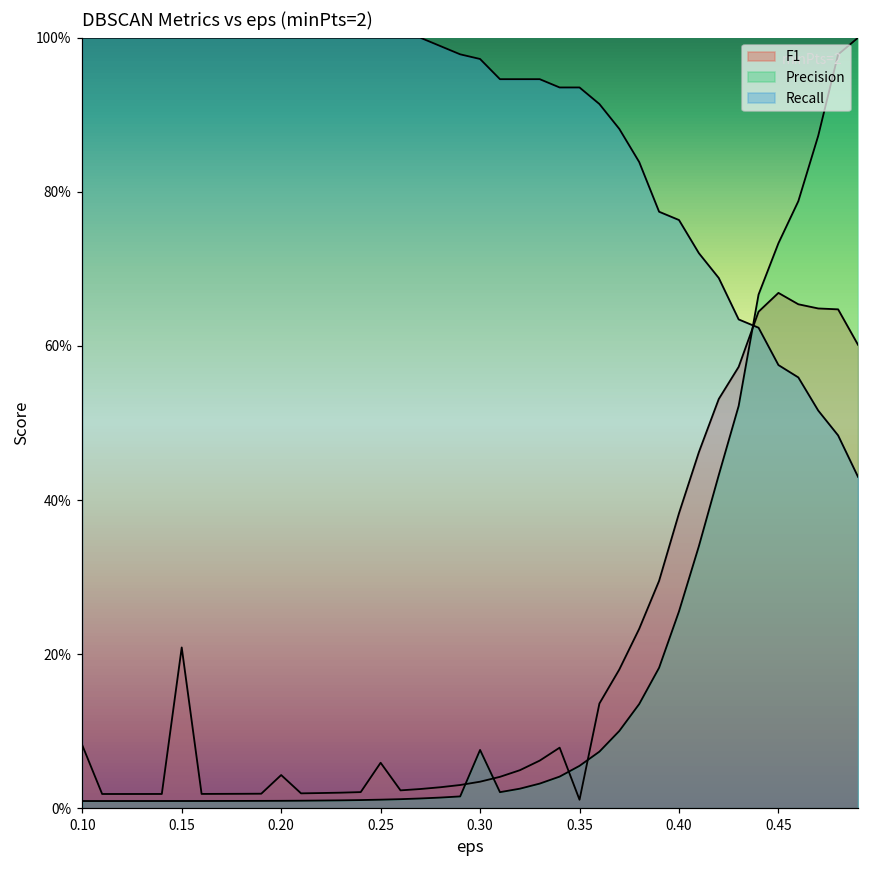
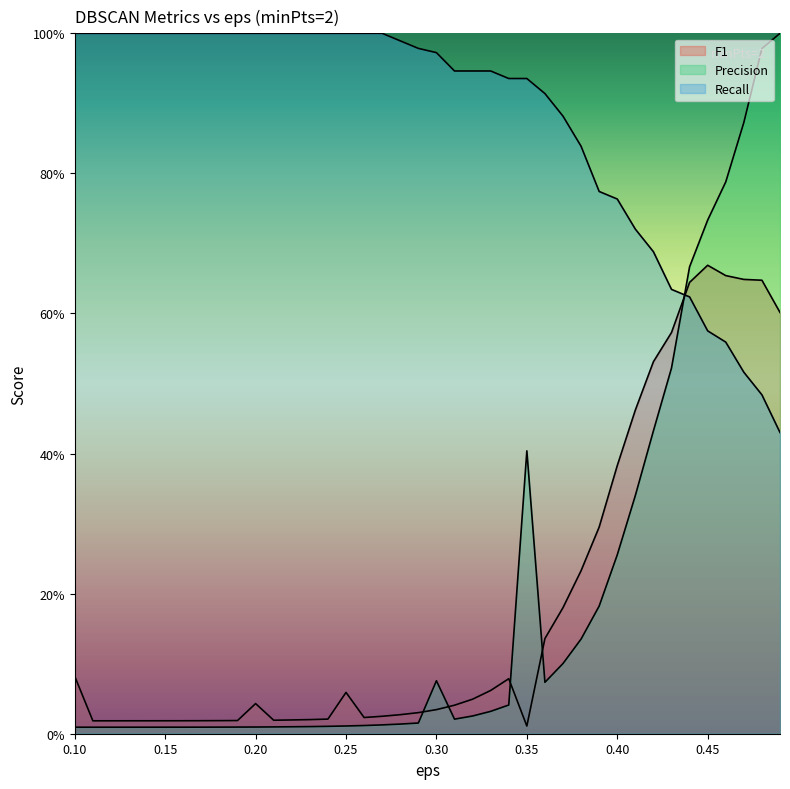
F1, 0.15: 21% -> 2%
Precision, 0.35: 5% -> 40%
